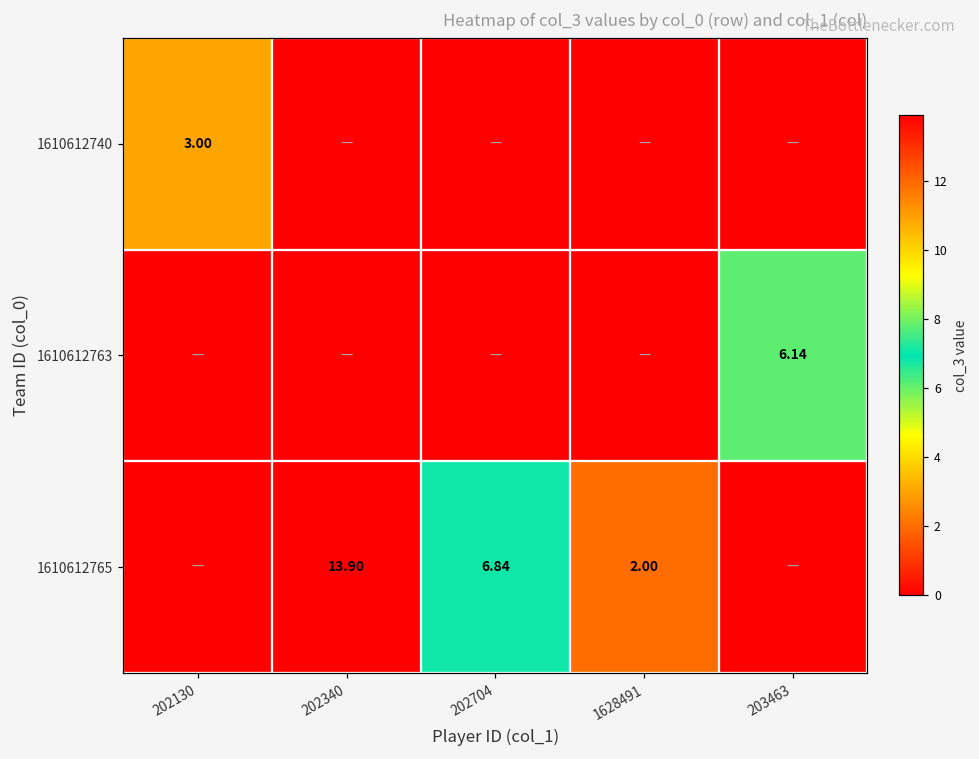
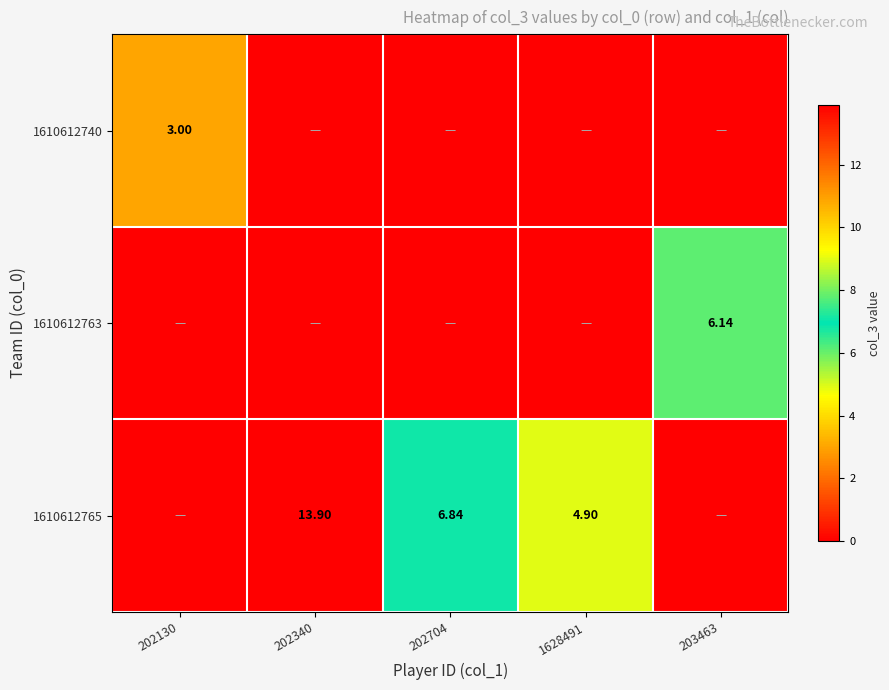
1610612765, 1628491: 2.00 -> 4.90
